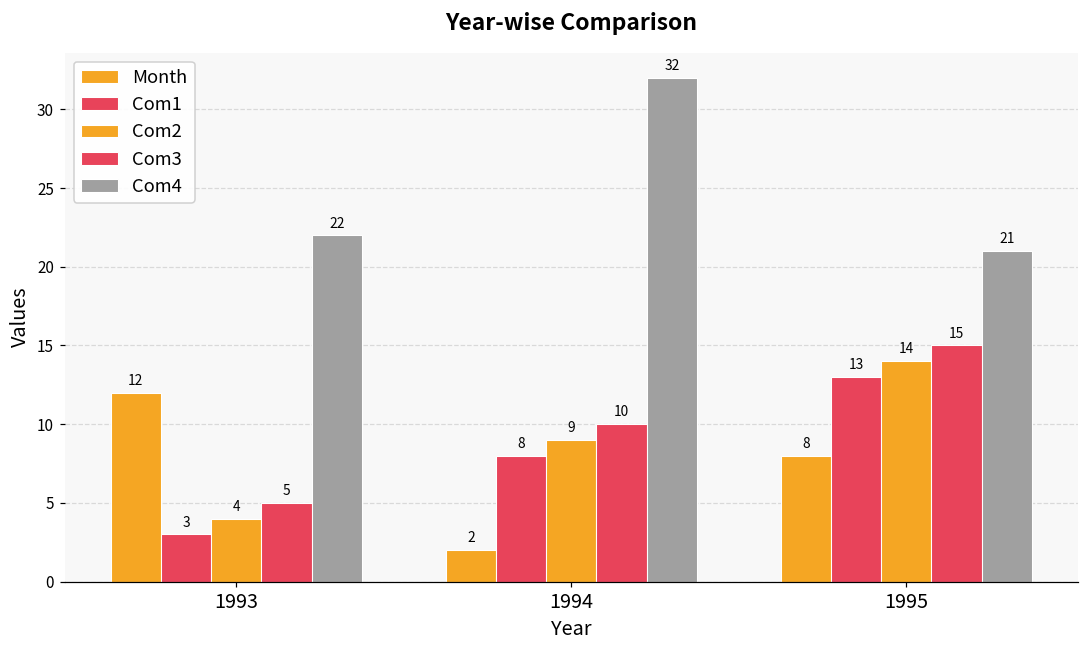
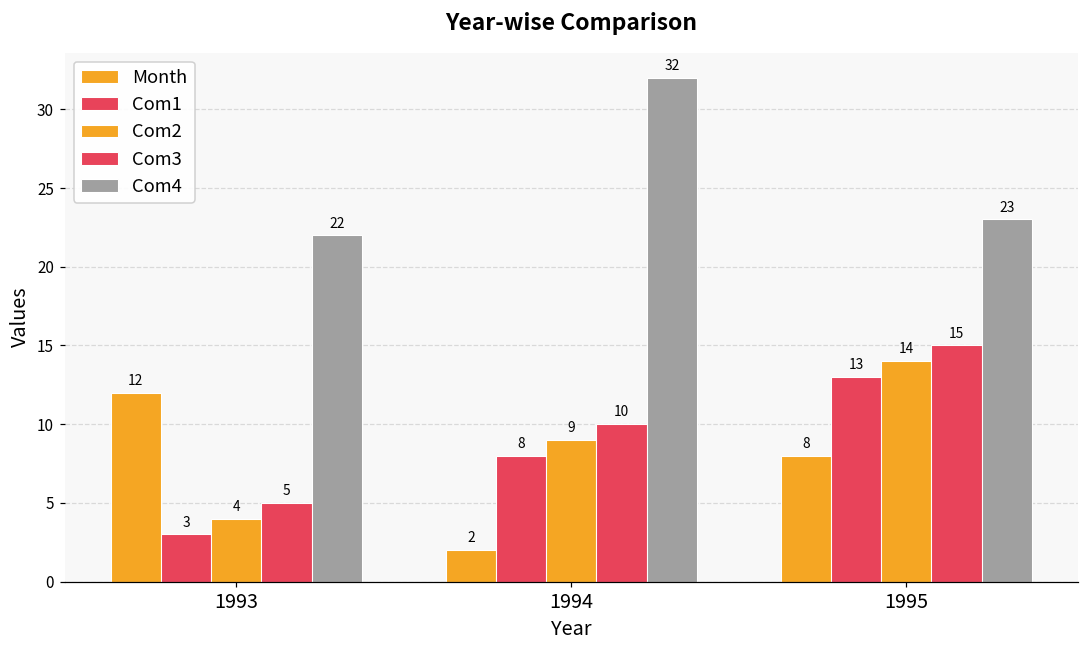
Com4, 1995: 21 -> 23
